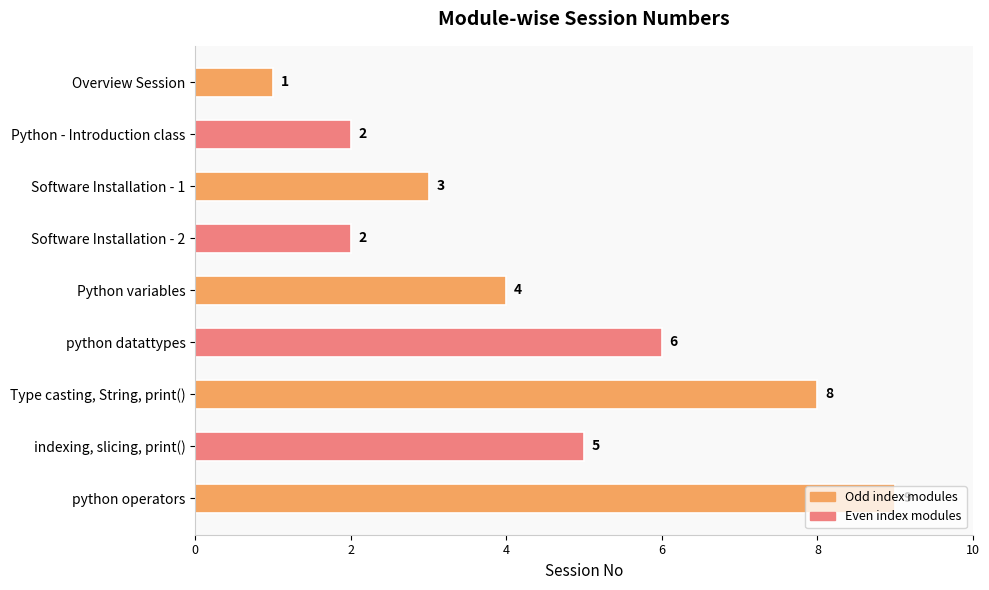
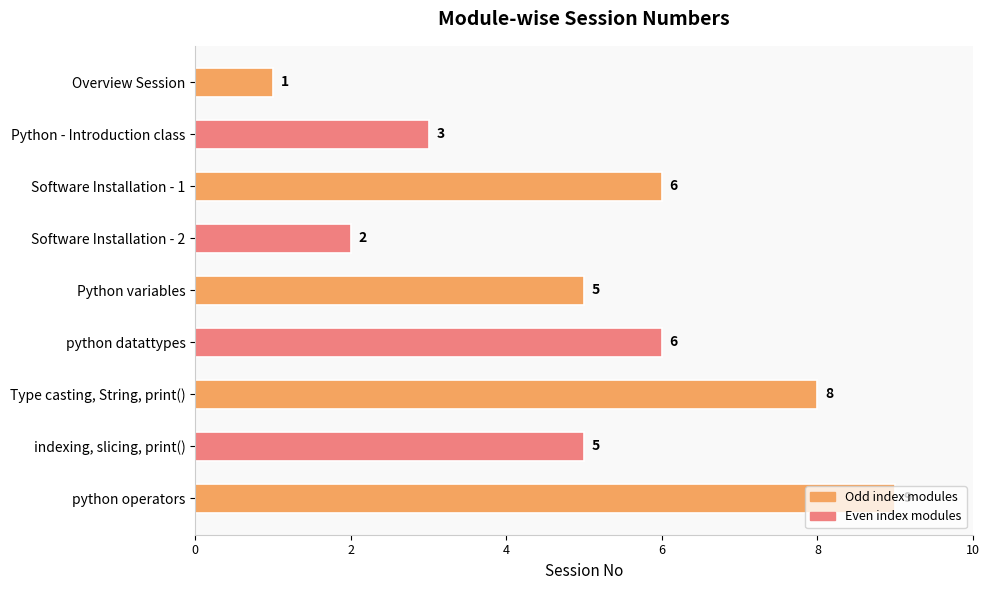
Python - Introduction class: 2 -> 3
Software Installation - 1: 3 -> 6
Python variables: 4 -> 5
